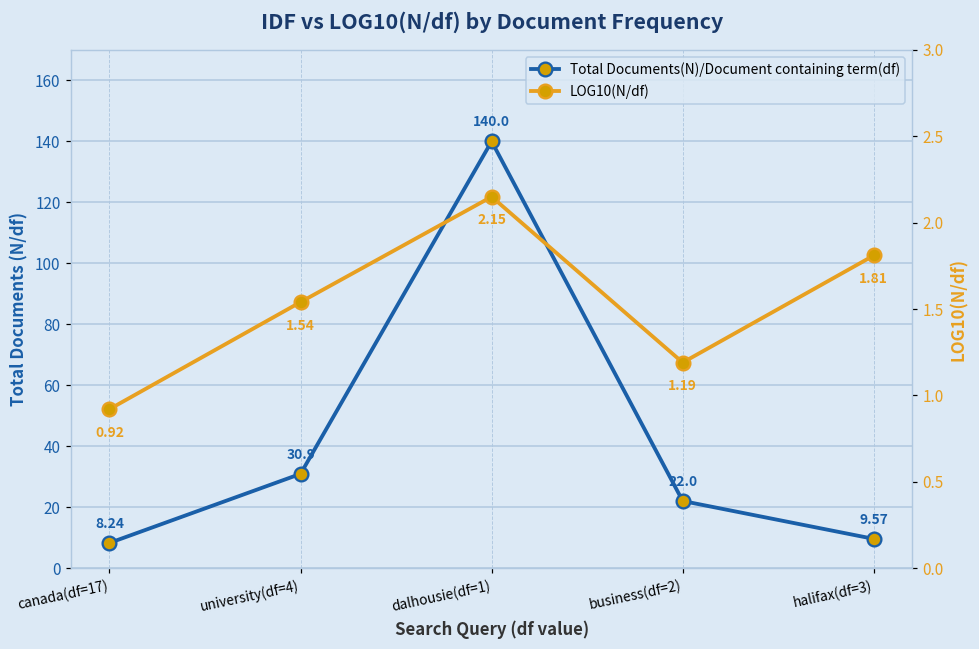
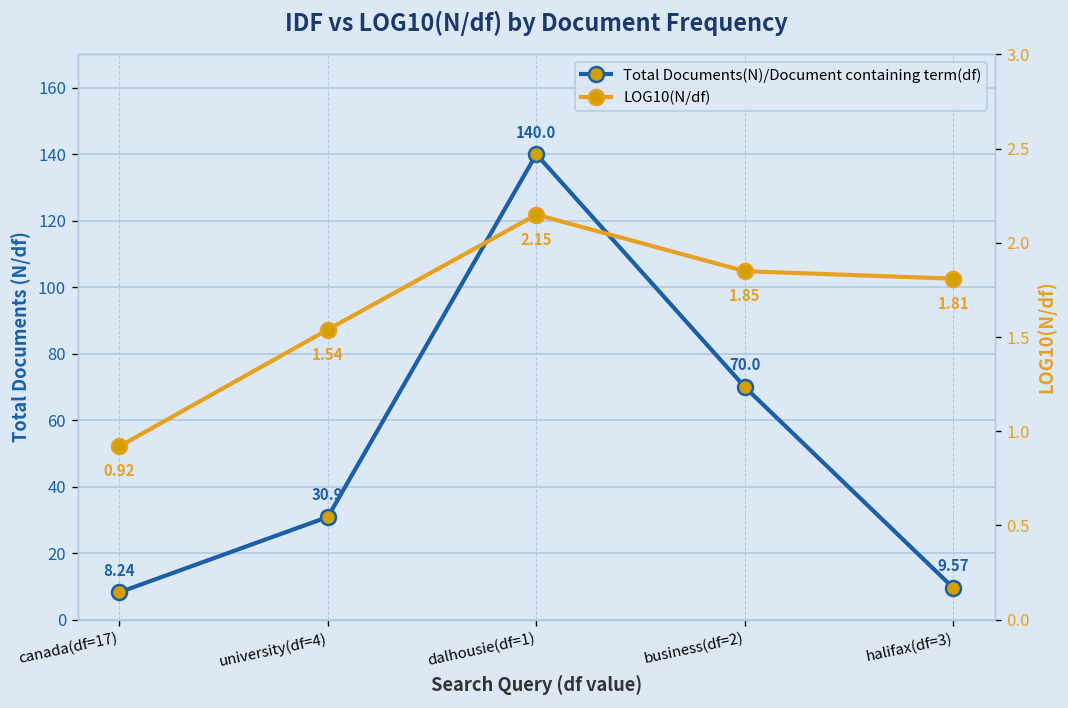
Total Documents(N)/Document containing term(df), business(df=2): 22.0 -> 70.0
LOG10(N/df), business(df=2): 1.19 -> 1.85
